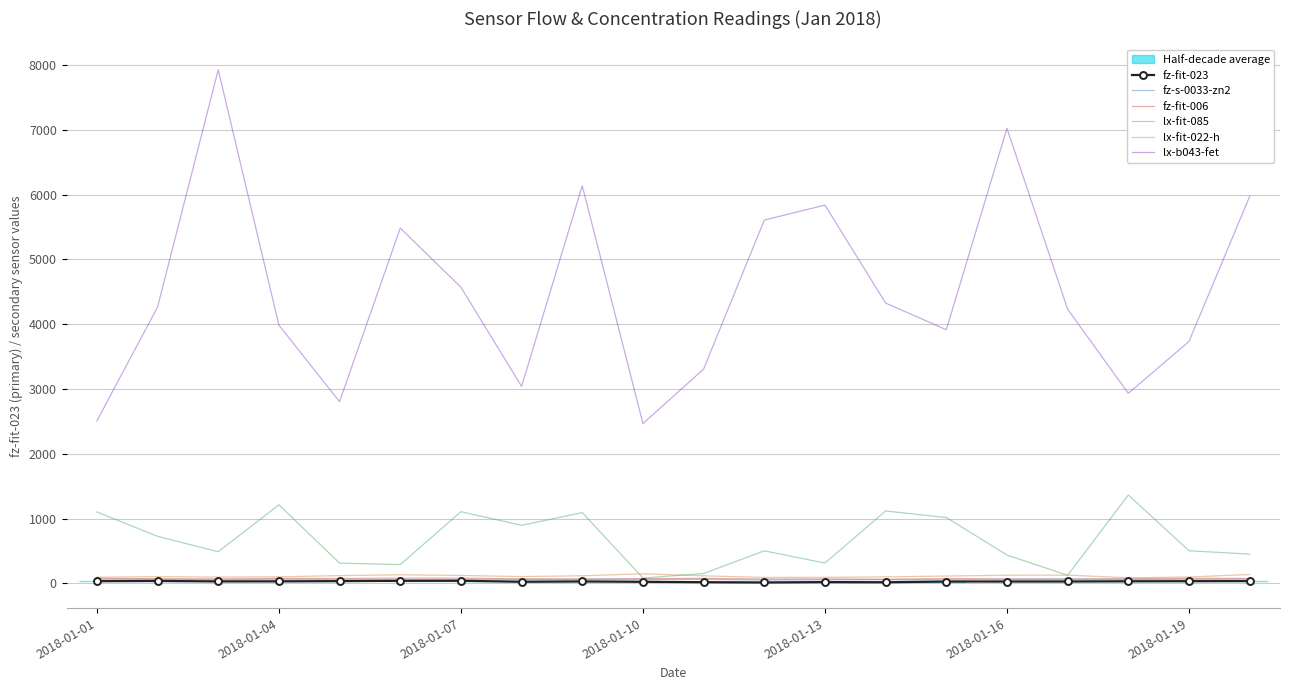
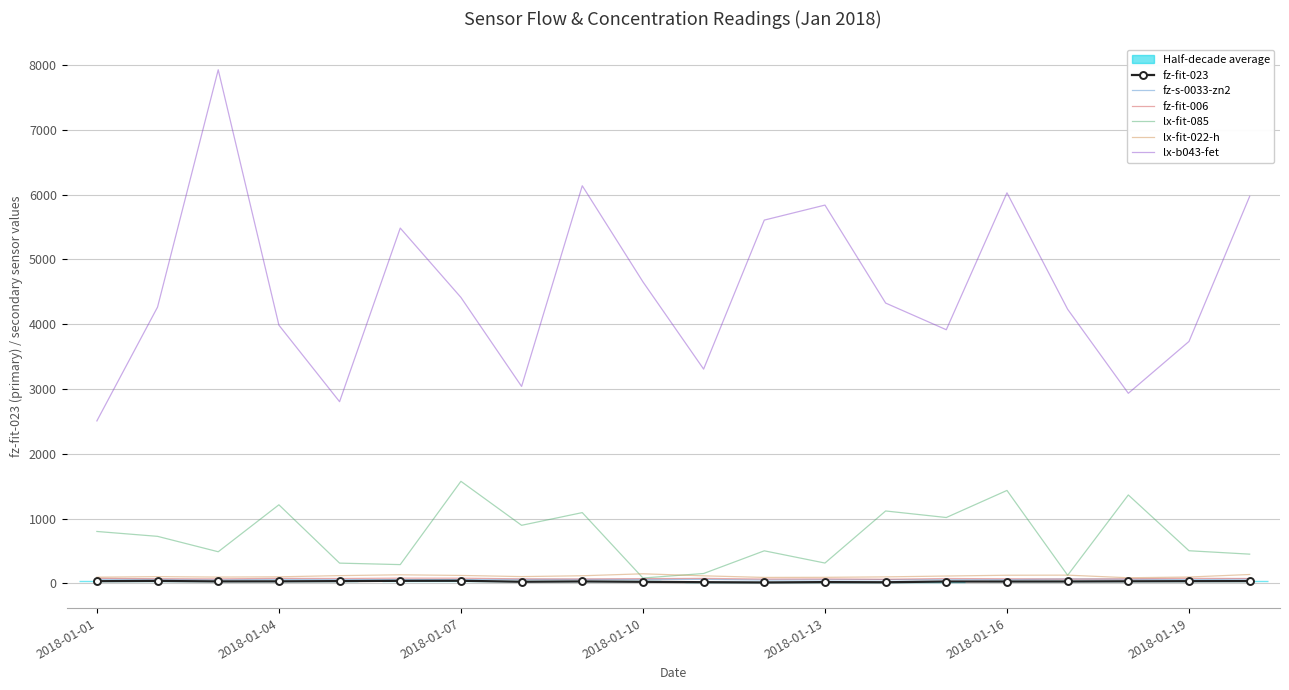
lx-fit-085, 2018-01-01: 1100 -> 800
lx-fit-085, 2018-01-07: 1100 -> 1600
lx-b043-fet, 2018-01-07: 4600 -> 4400
lx-b043-fet, 2018-01-10: 2500 -> 4700
lx-fit-085, 2018-01-16: 400 -> 1400
lx-b043-fet, 2018-01-16: 7000 -> 6000
